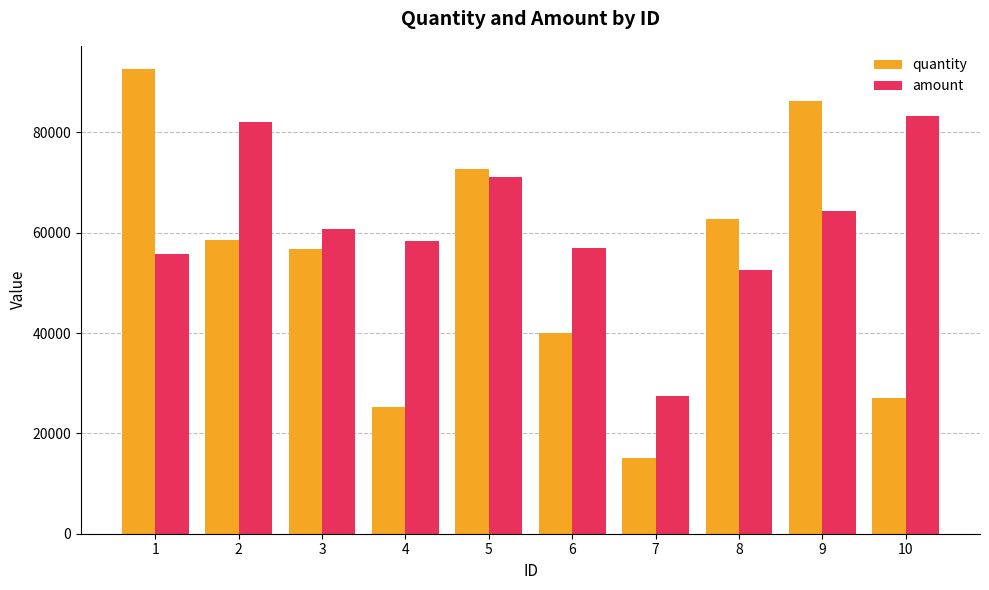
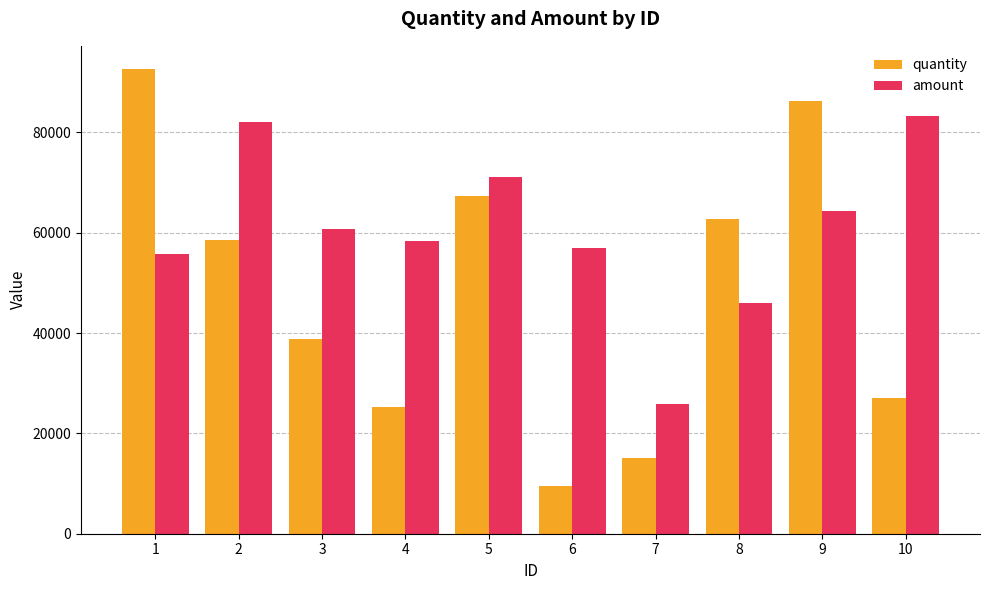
quantity, 3: 57000 -> 39000
quantity, 5: 73000 -> 67000
quantity, 6: 40000 -> 9000
amount, 7: 28000 -> 26000
amount, 8: 53000 -> 46000
